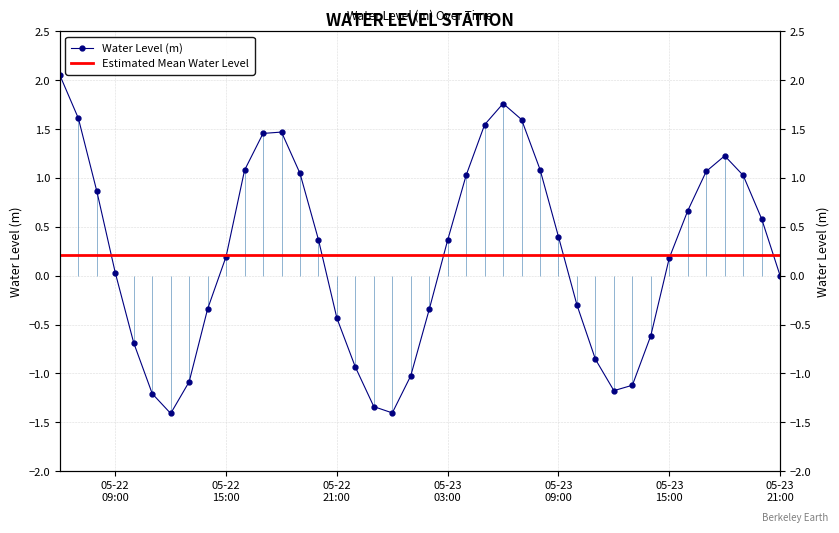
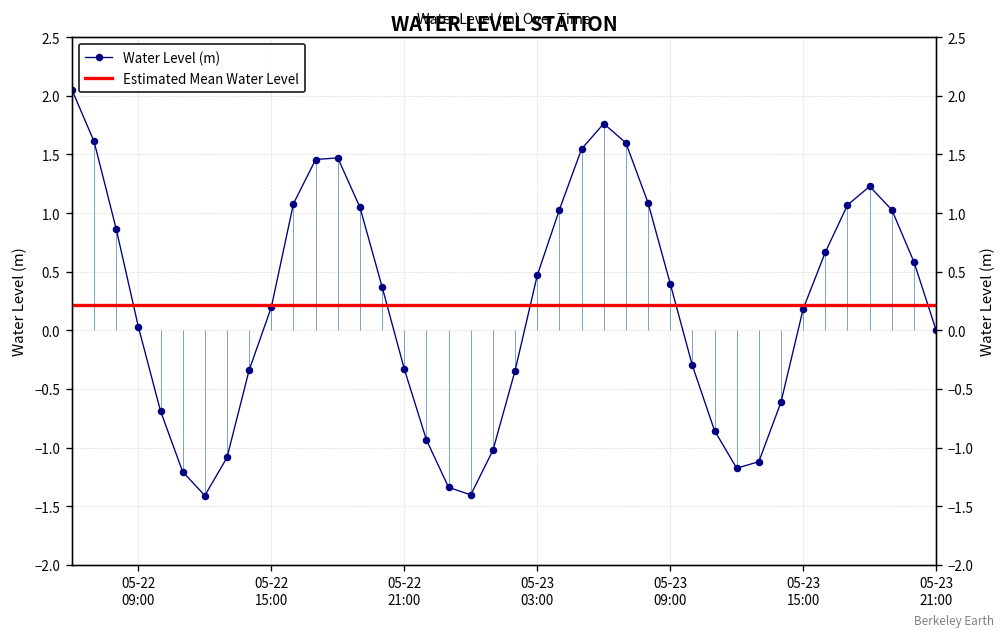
05-22 21:00: -0.4 -> -0.3
05-23 03:00: 0.4 -> 0.5
